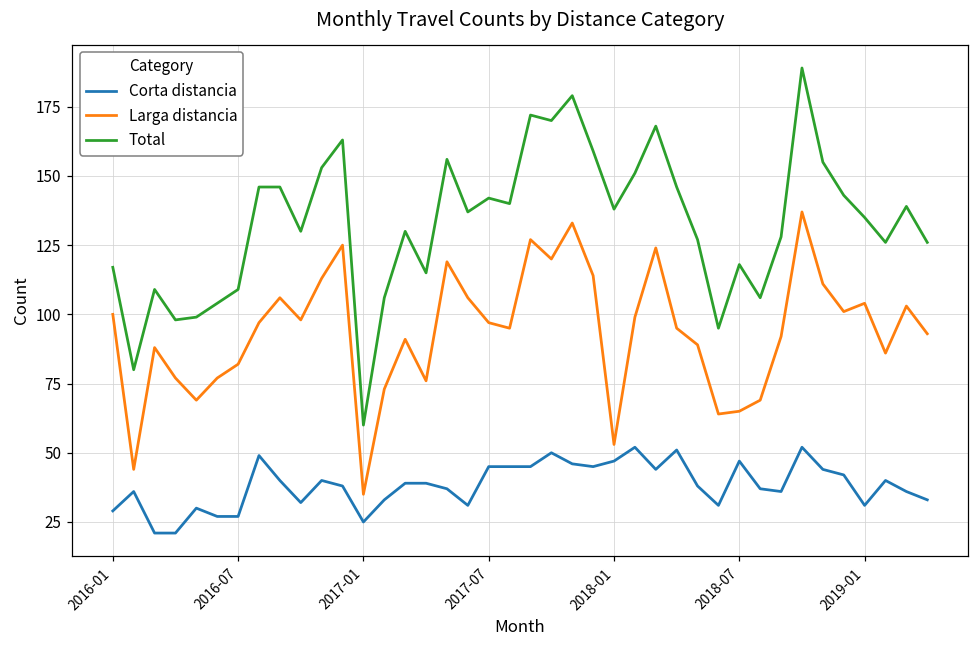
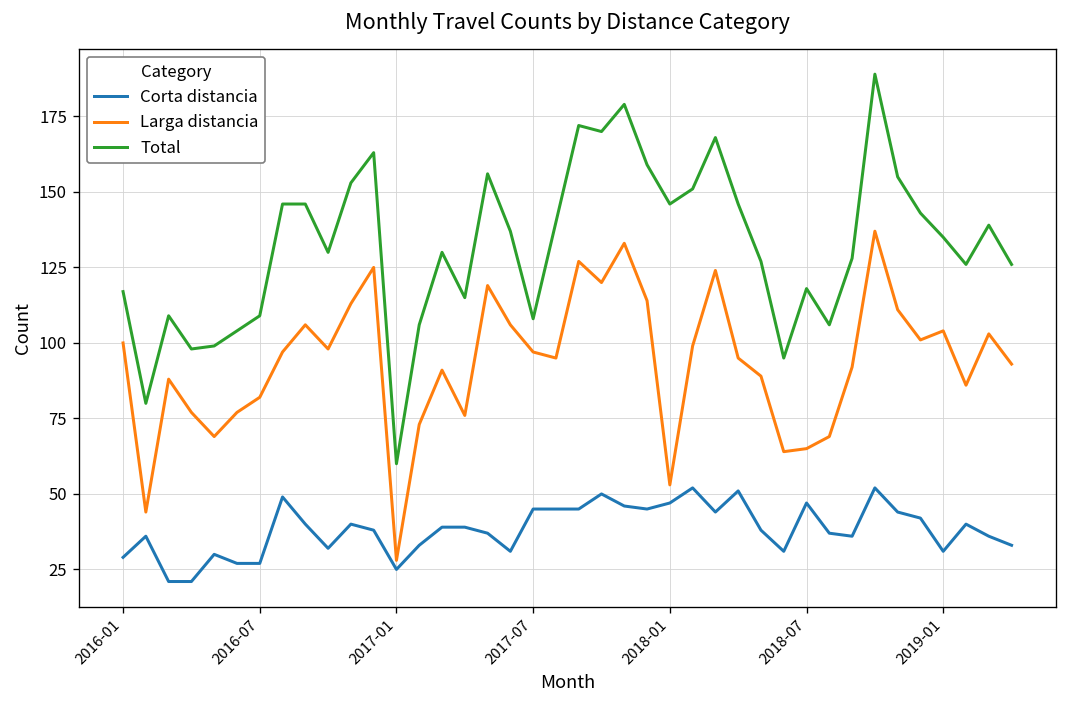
Larga distancia, 2017-01: 35 -> 28
Total, 2017-07: 142 -> 108
Total, 2018-01: 138 -> 146
